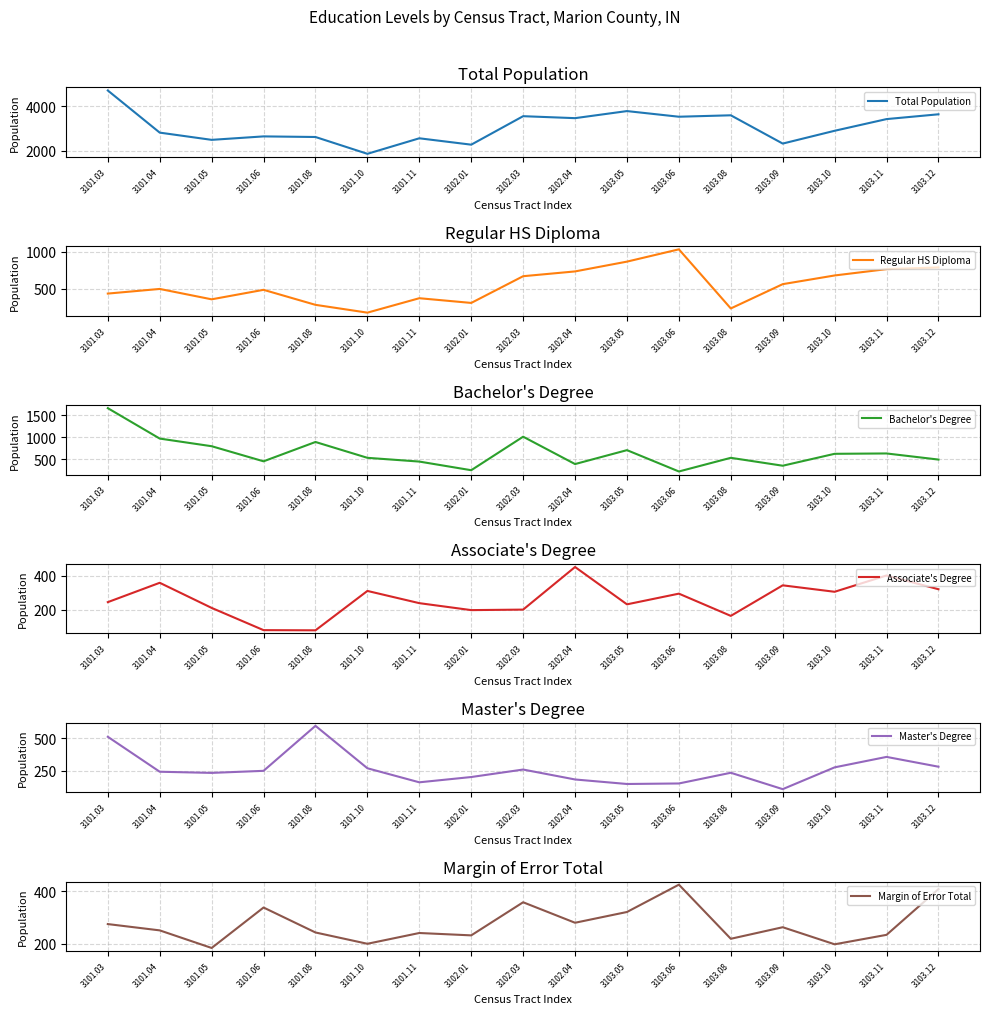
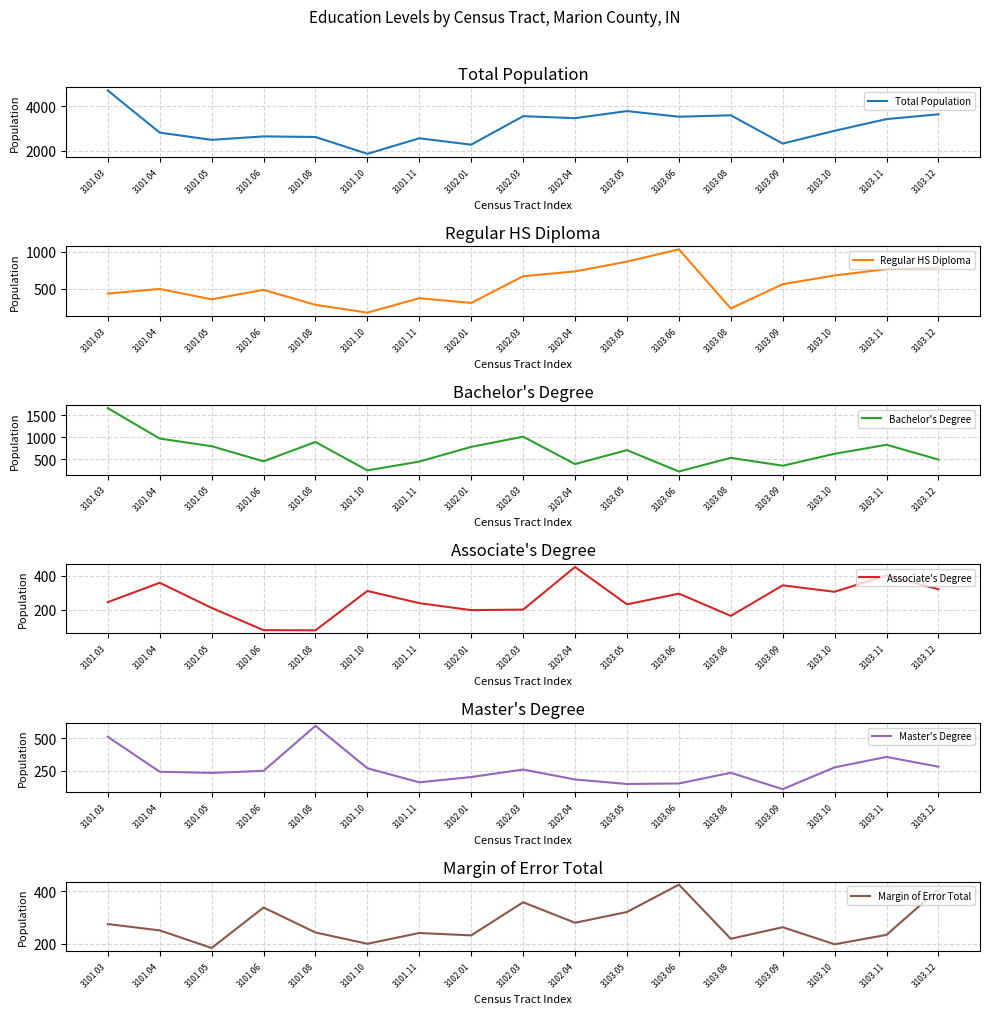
Bachelor's Degree, 3101.10: 500 -> 200
Bachelor's Degree, 3102.01: 200 -> 800
Bachelor's Degree, 3103.11: 600 -> 800
